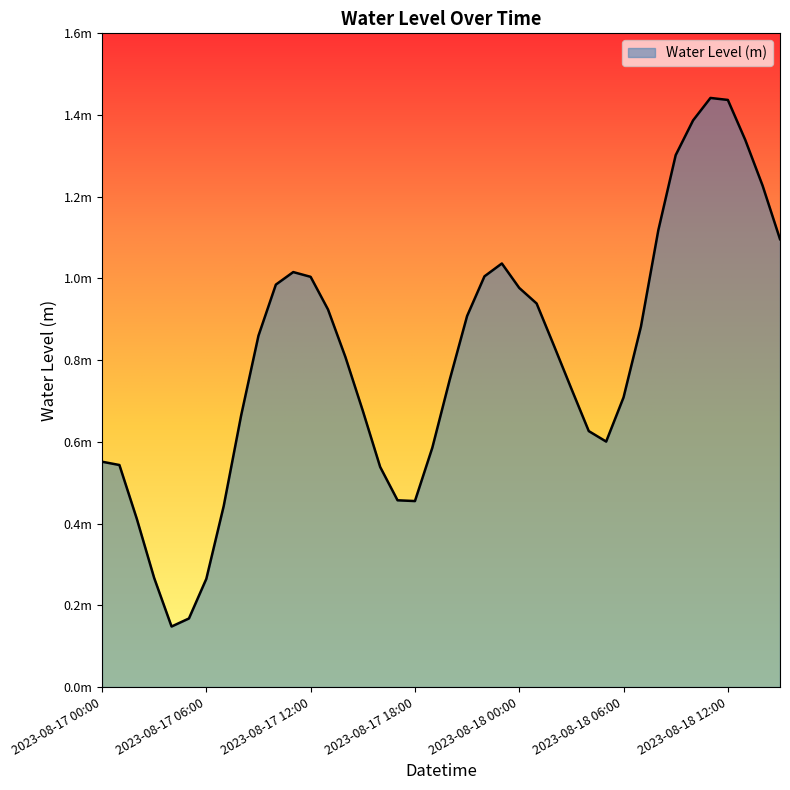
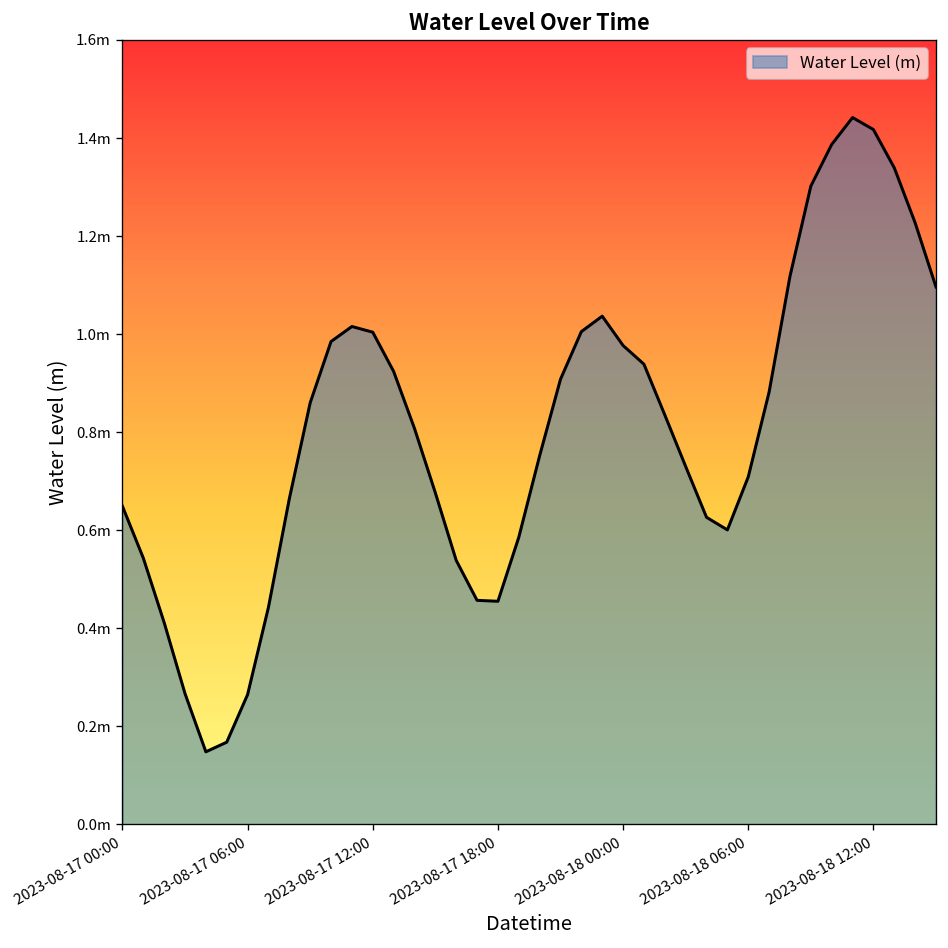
2023-08-17 00:00: 0.55m -> 0.65m
2023-08-18 12:00: 1.44m -> 1.42m
